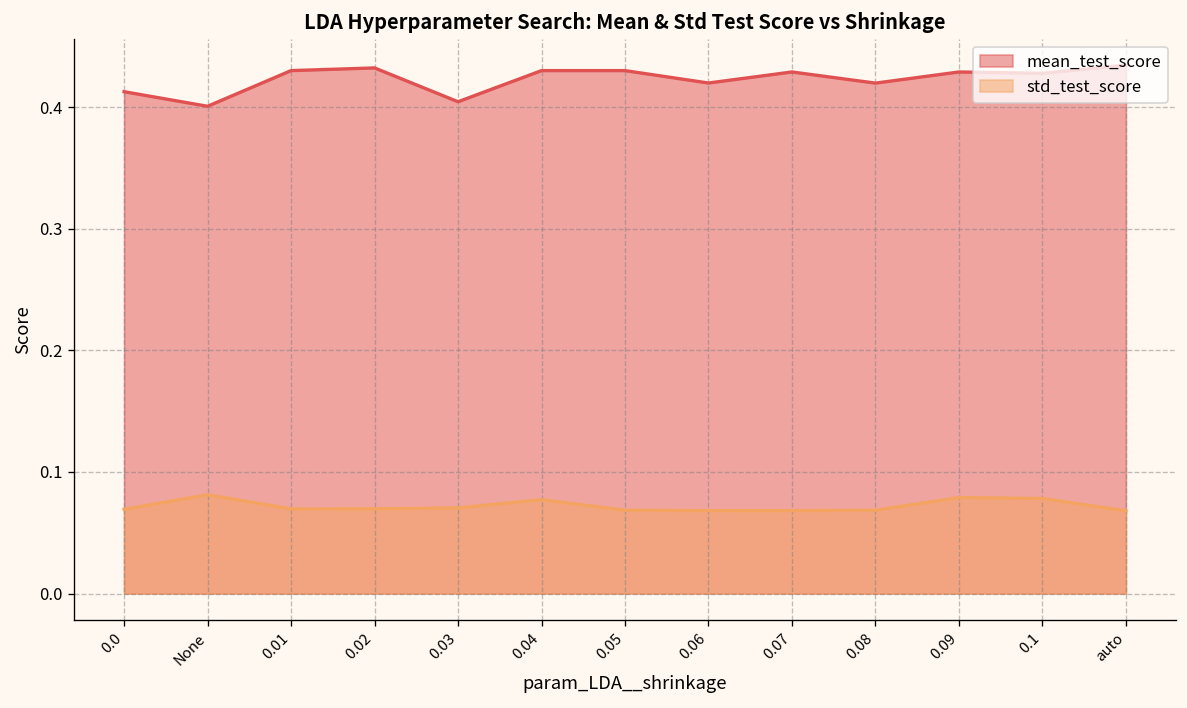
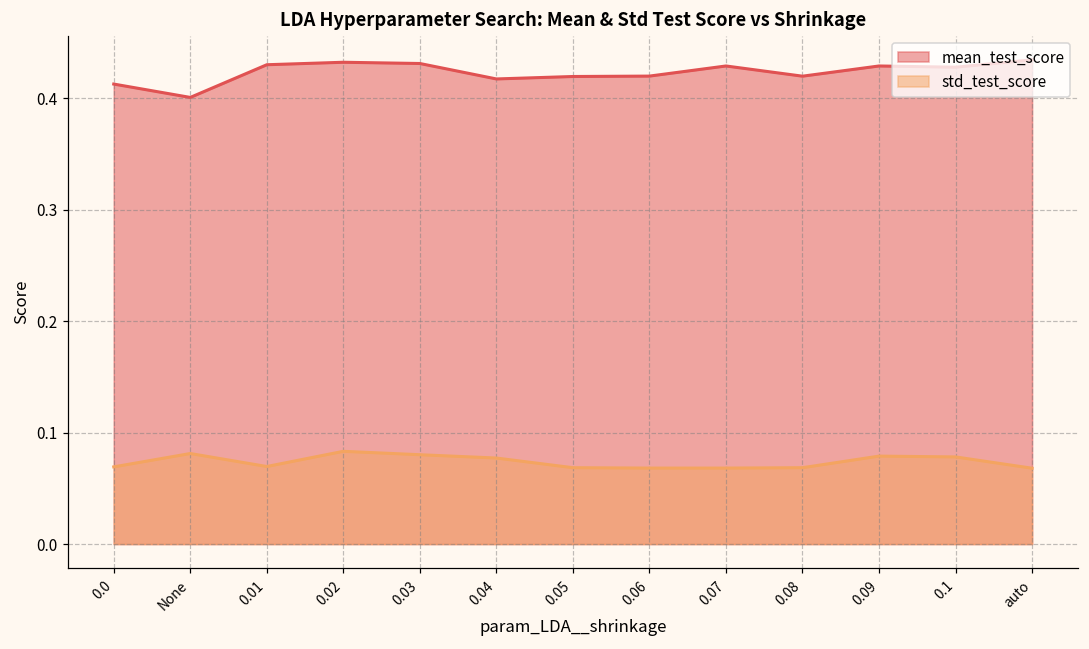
std_test_score, 0.02: 0.070 -> 0.083
mean_test_score, 0.03: 0.404 -> 0.431
std_test_score, 0.03: 0.070 -> 0.080
mean_test_score, 0.04: 0.430 -> 0.417
mean_test_score, 0.05: 0.430 -> 0.419
